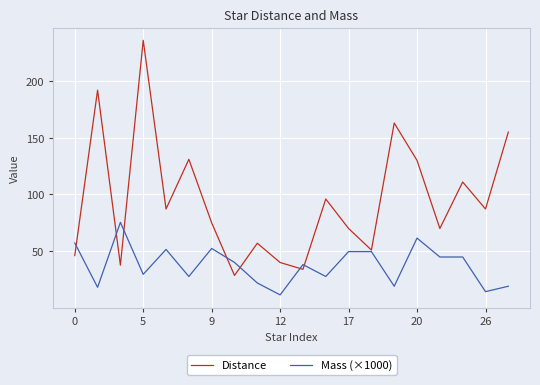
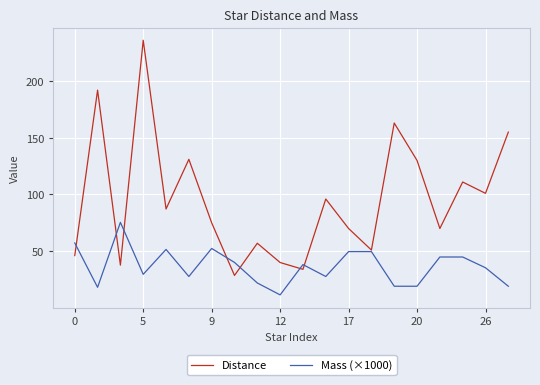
Mass (×1000), 20: 62 -> 19
Distance, 26: 87 -> 101
Mass (×1000), 26: 14 -> 35
